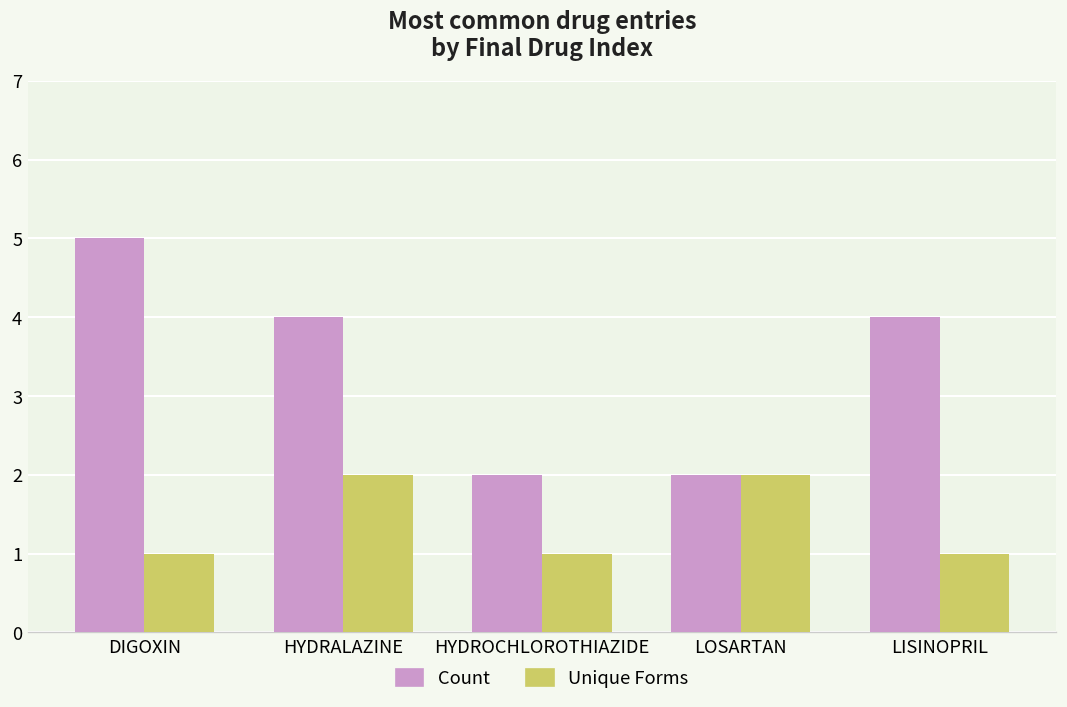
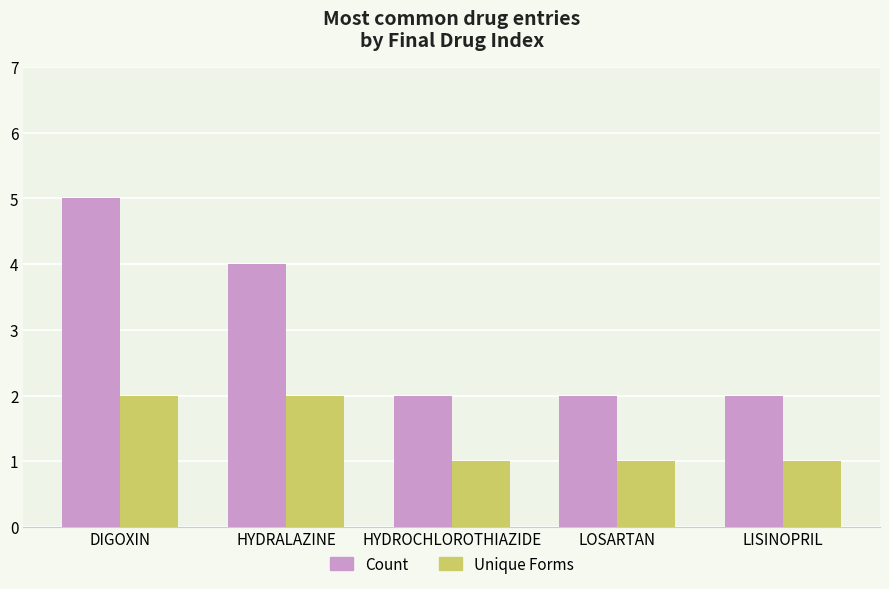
Unique Forms, DIGOXIN: 1 -> 2
Unique Forms, LOSARTAN: 2 -> 1
Count, LISINOPRIL: 4 -> 2
